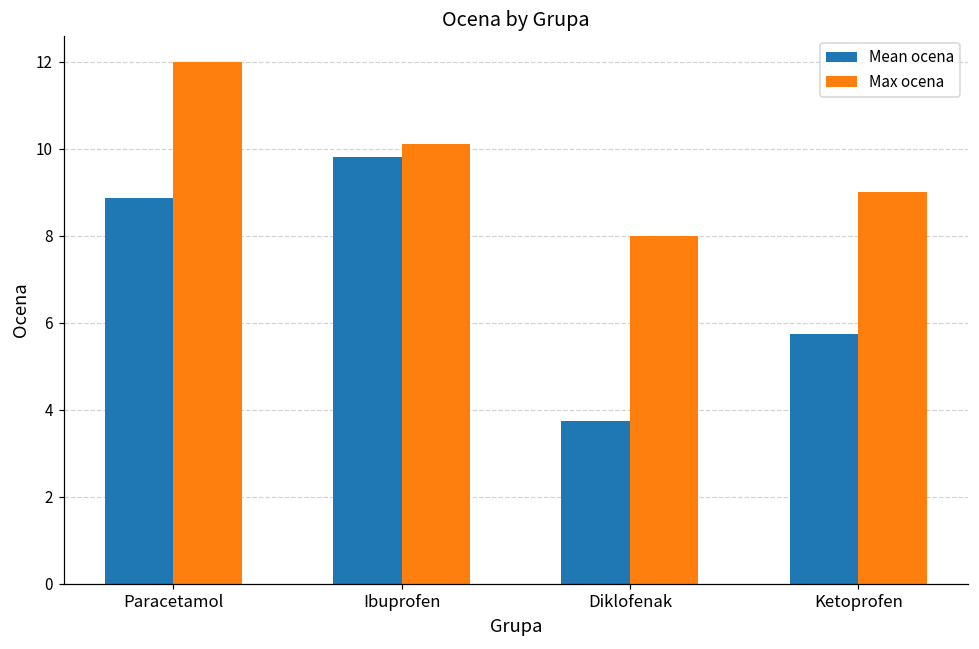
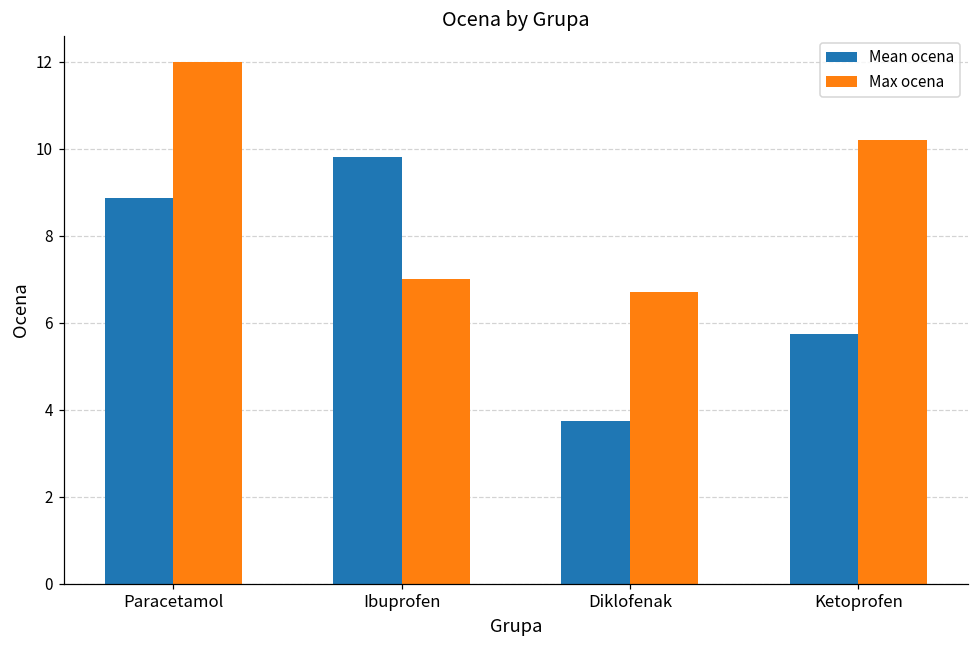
Max ocena, Ibuprofen: 10.1 -> 7.0
Max ocena, Diklofenak: 8.0 -> 6.7
Max ocena, Ketoprofen: 9.0 -> 10.2
